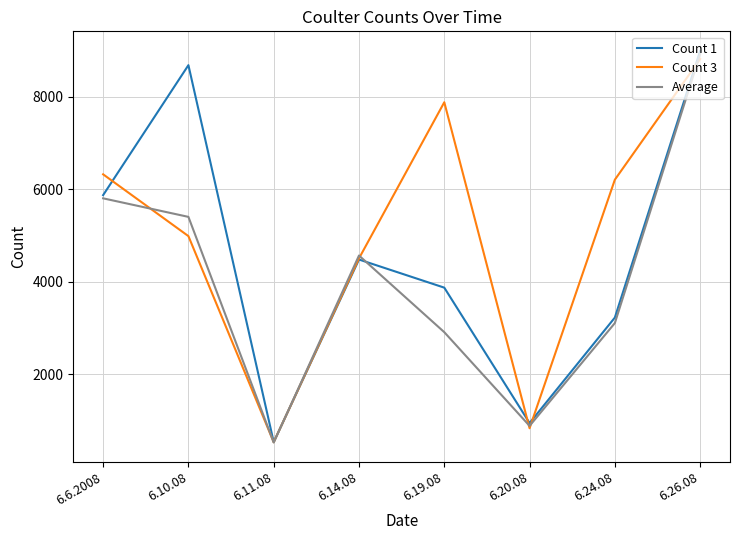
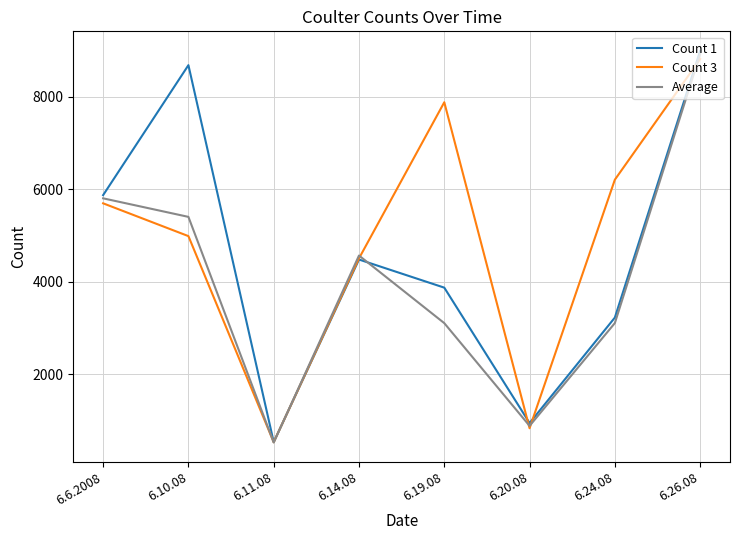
Count 3, 6.6.2008: 6300 -> 5700
Average, 6.19.08: 2900 -> 3100
